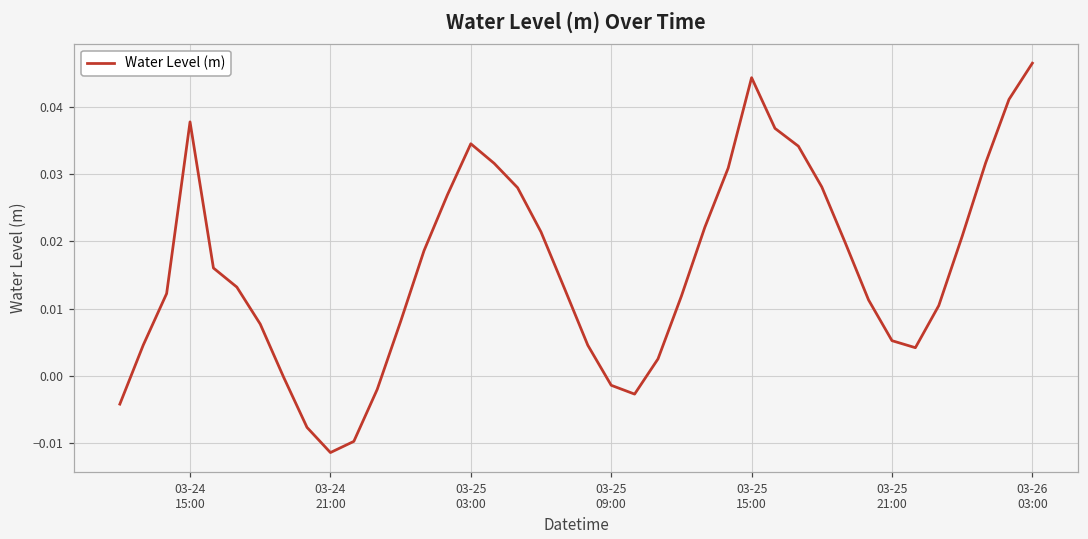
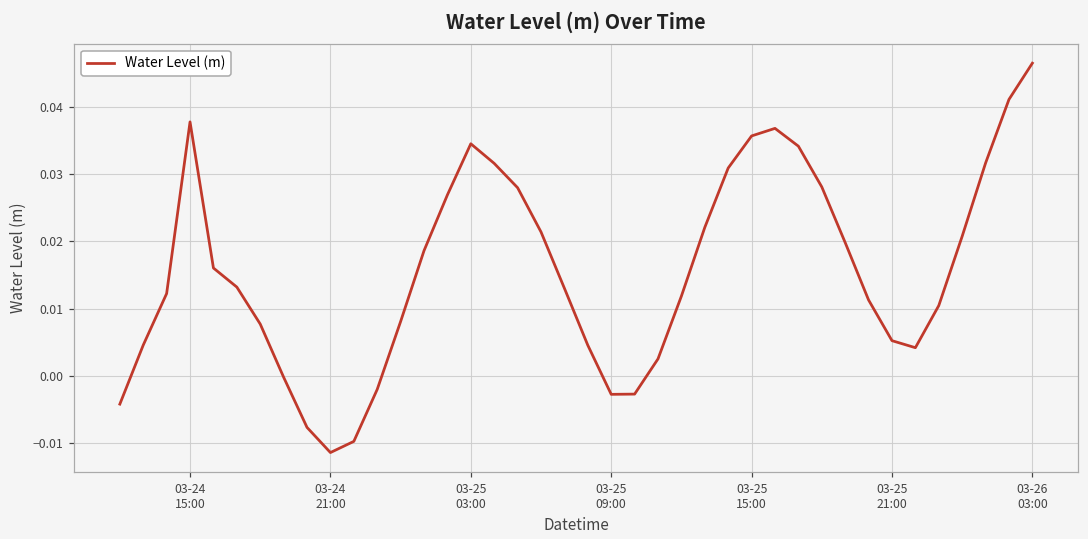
03-25 09:00: -0.001 -> -0.003
03-25 15:00: 0.044 -> 0.036
